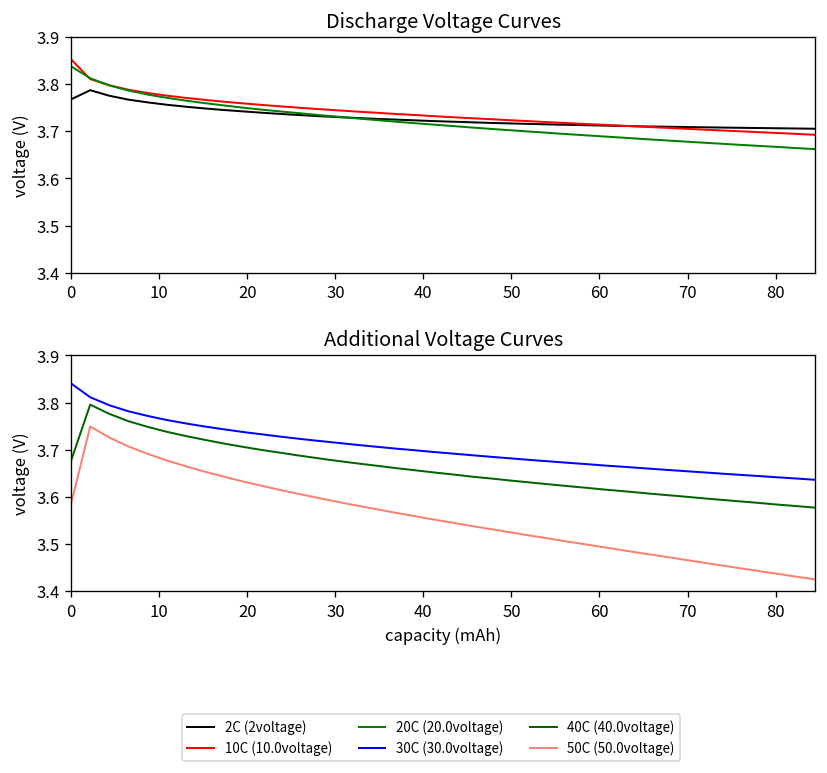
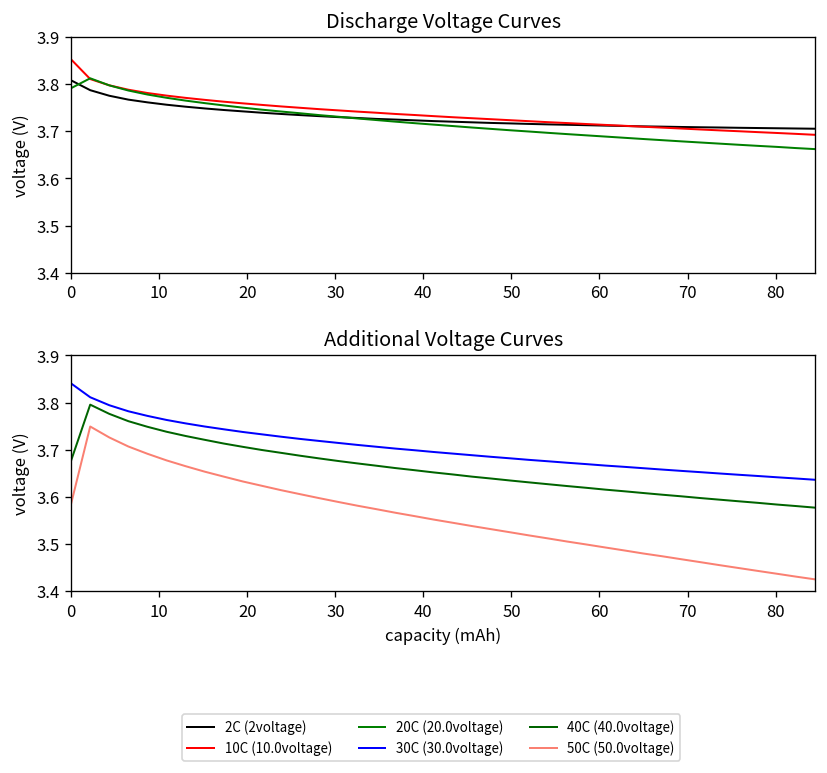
Discharge Voltage Curves, 2C (2voltage), 0: 3.77 -> 3.81
Discharge Voltage Curves, 20C (20.0voltage), 0: 3.84 -> 3.79
